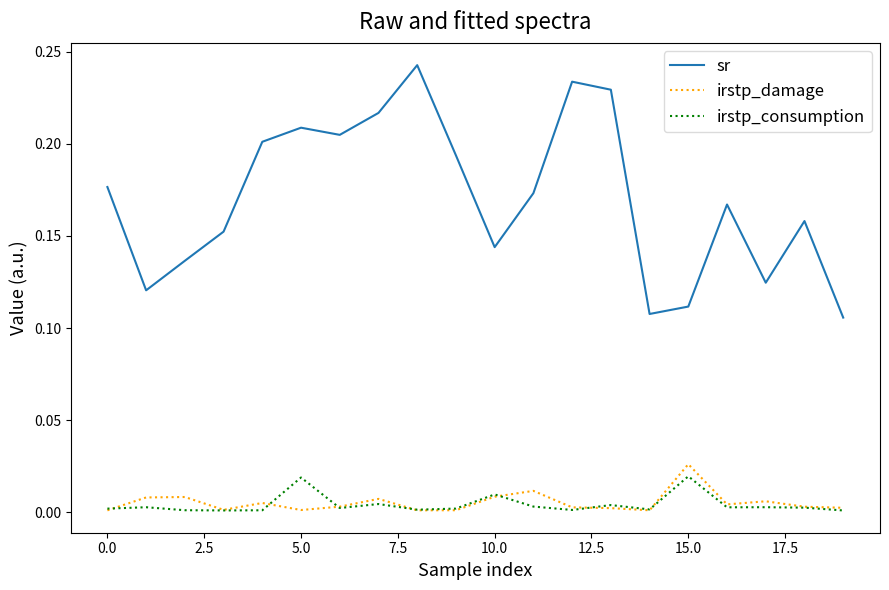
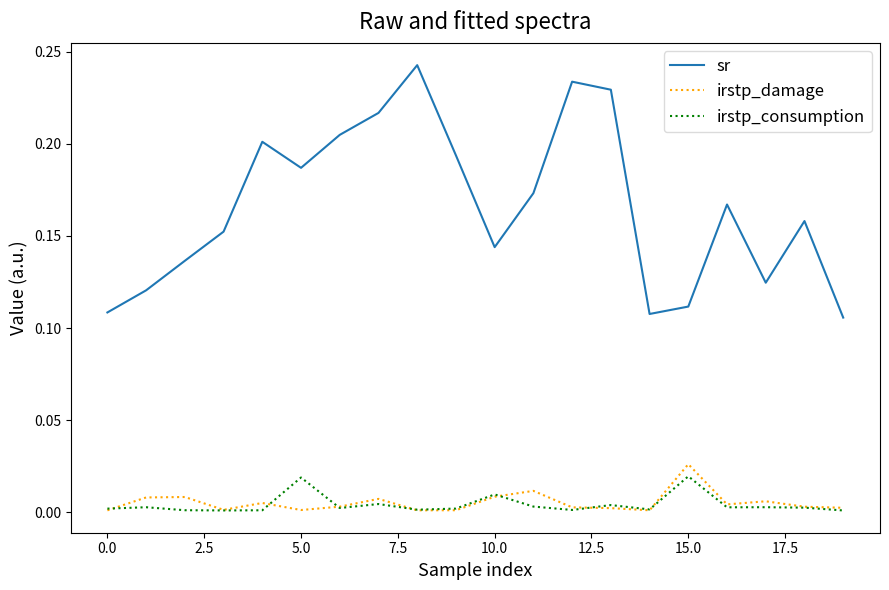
sr, 0.0: 0.177 -> 0.108
sr, 5.0: 0.209 -> 0.187
